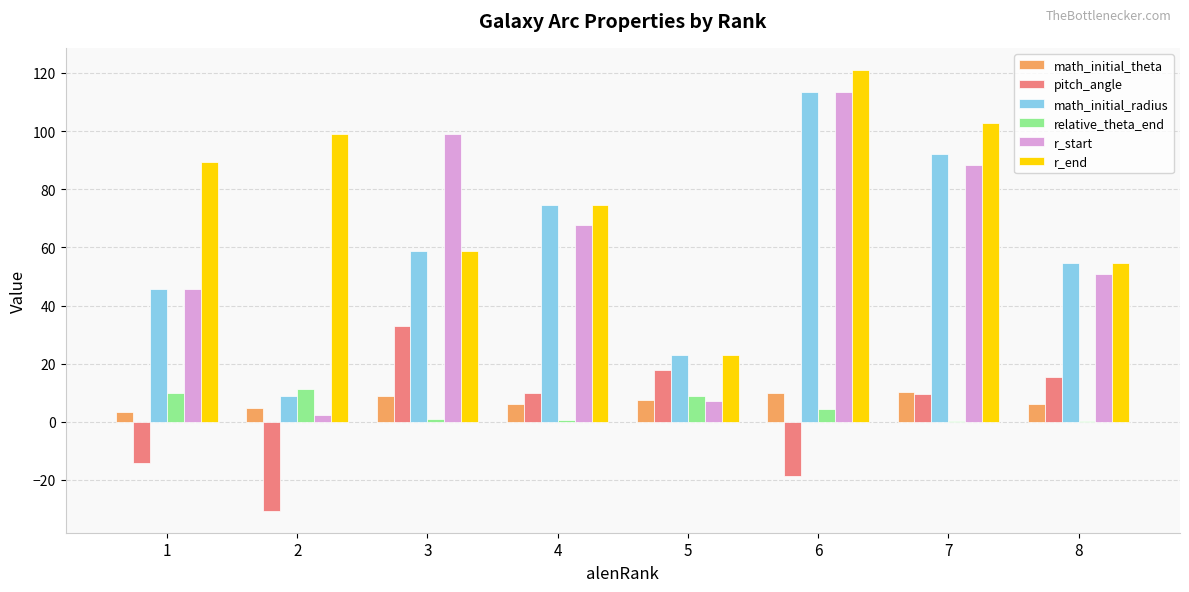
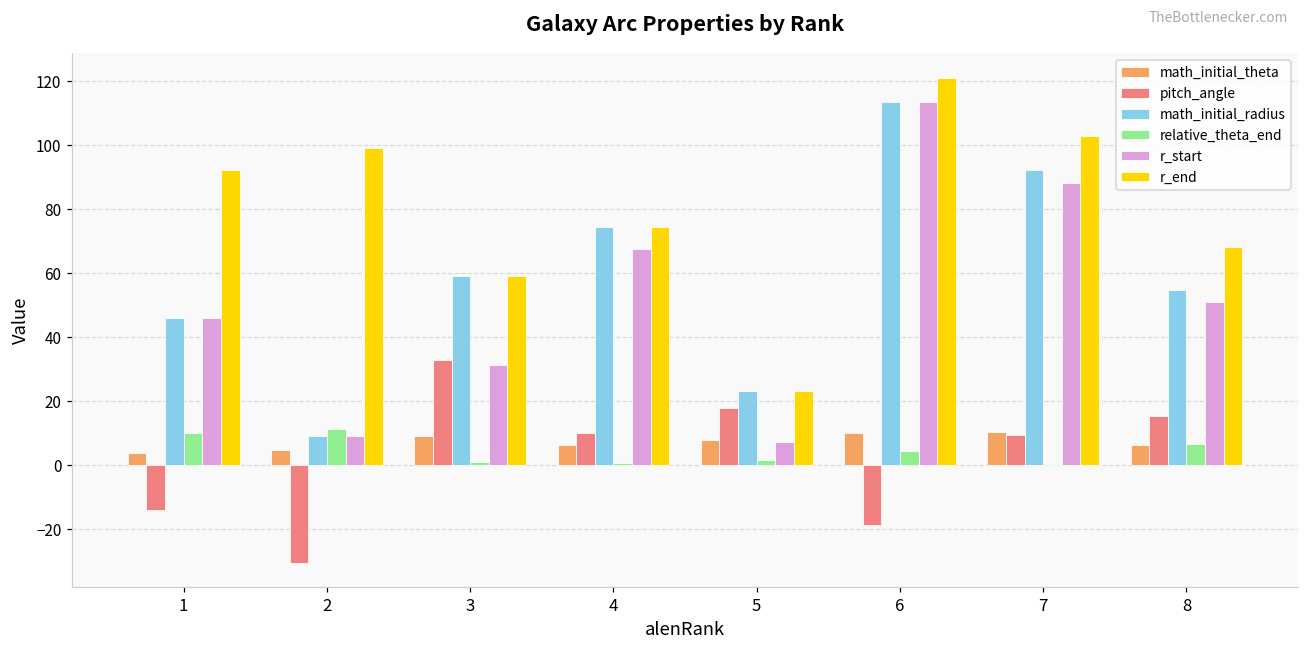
r_end, 1: 89 -> 92
r_start, 2: 2 -> 9
r_start, 3: 99 -> 31
relative_theta_end, 5: 9 -> 2
relative_theta_end, 8: 0 -> 6
r_end, 8: 55 -> 68
